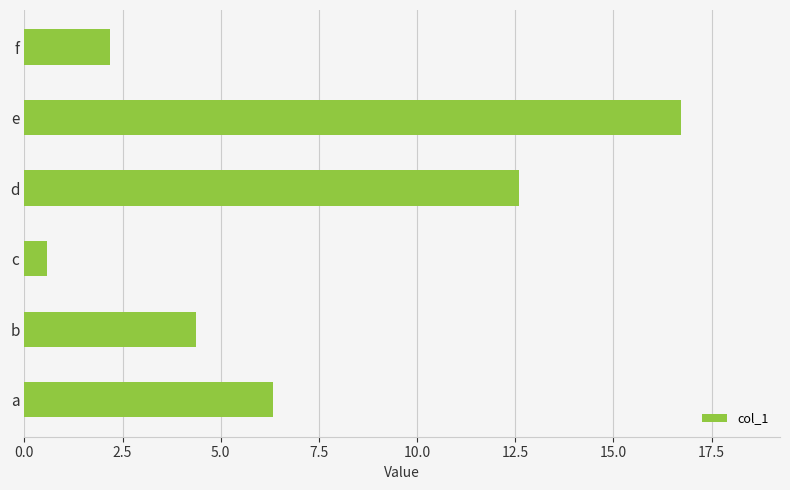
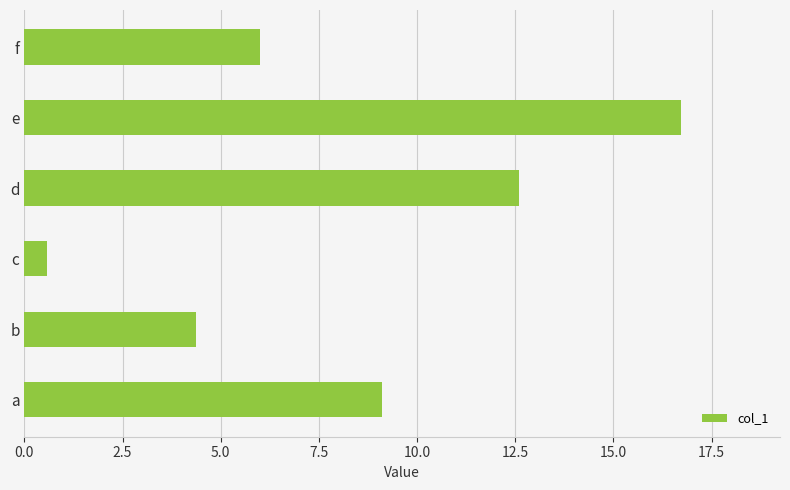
f: 2.2 -> 6.0
a: 6.3 -> 9.1
